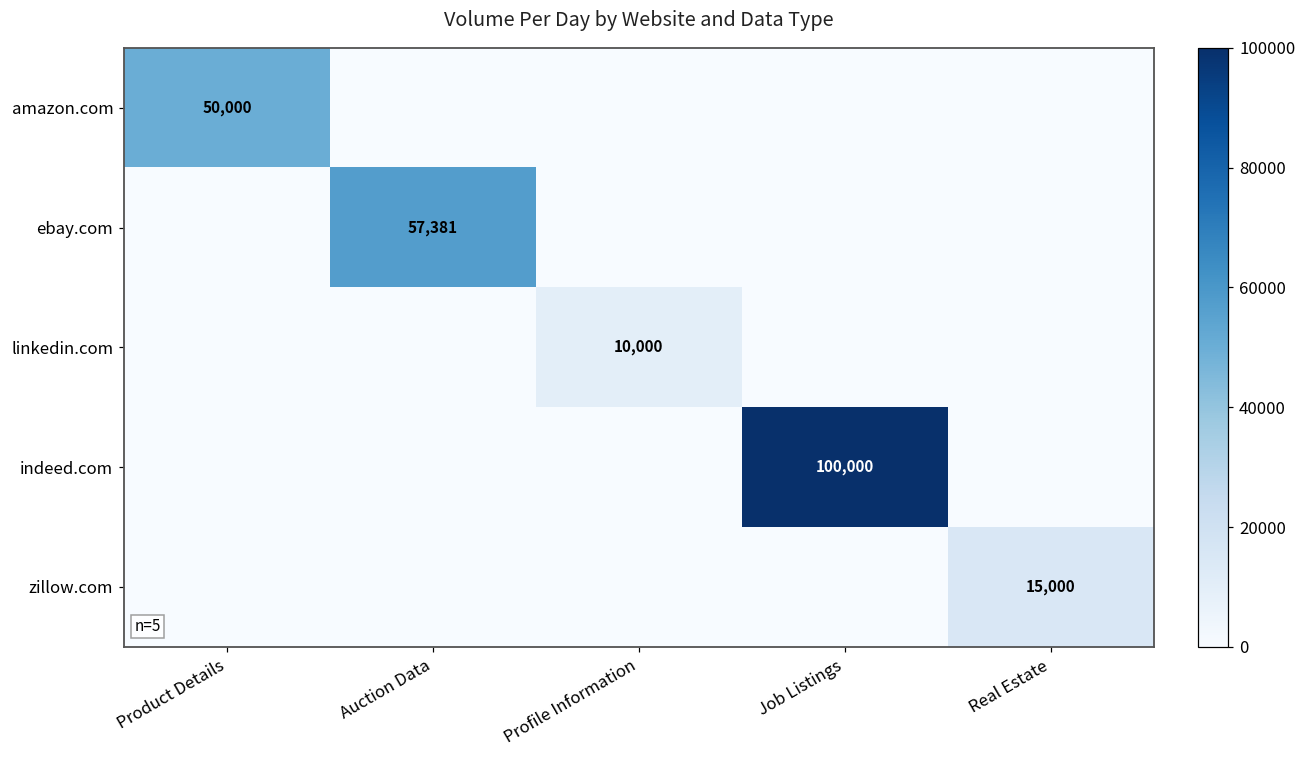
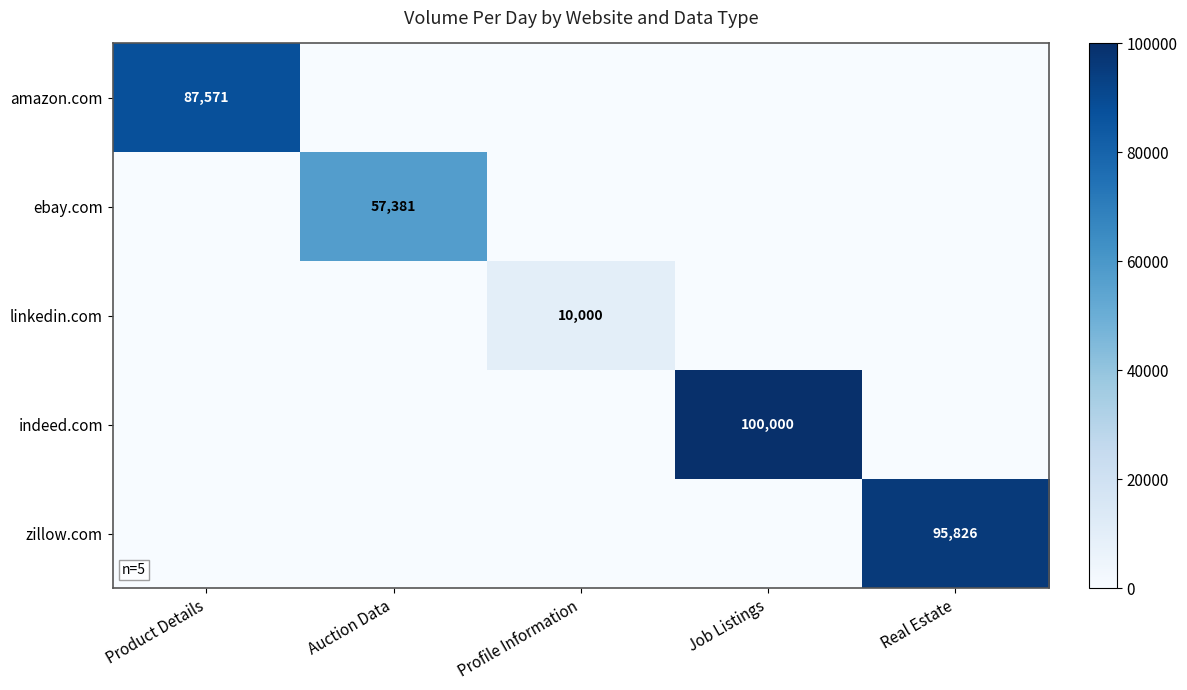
amazon.com, Product Details: 50,000 -> 87,571
zillow.com, Real Estate: 15,000 -> 95,826
